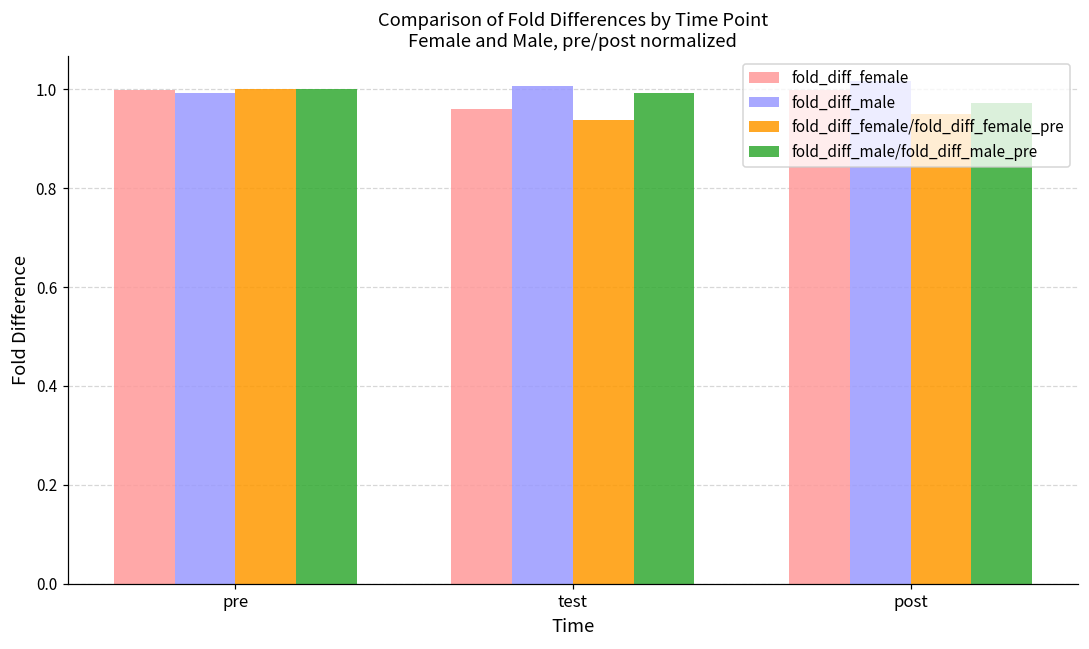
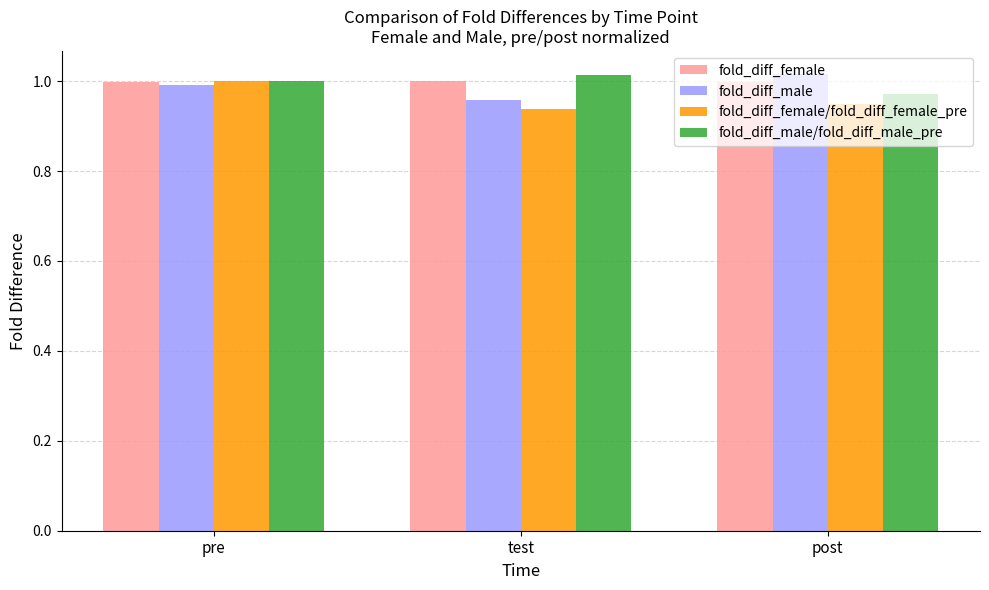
fold_diff_female, test: 0.96 -> 1.00
fold_diff_male, test: 1.01 -> 0.96
fold_diff_male/fold_diff_male_pre, test: 0.99 -> 1.01
